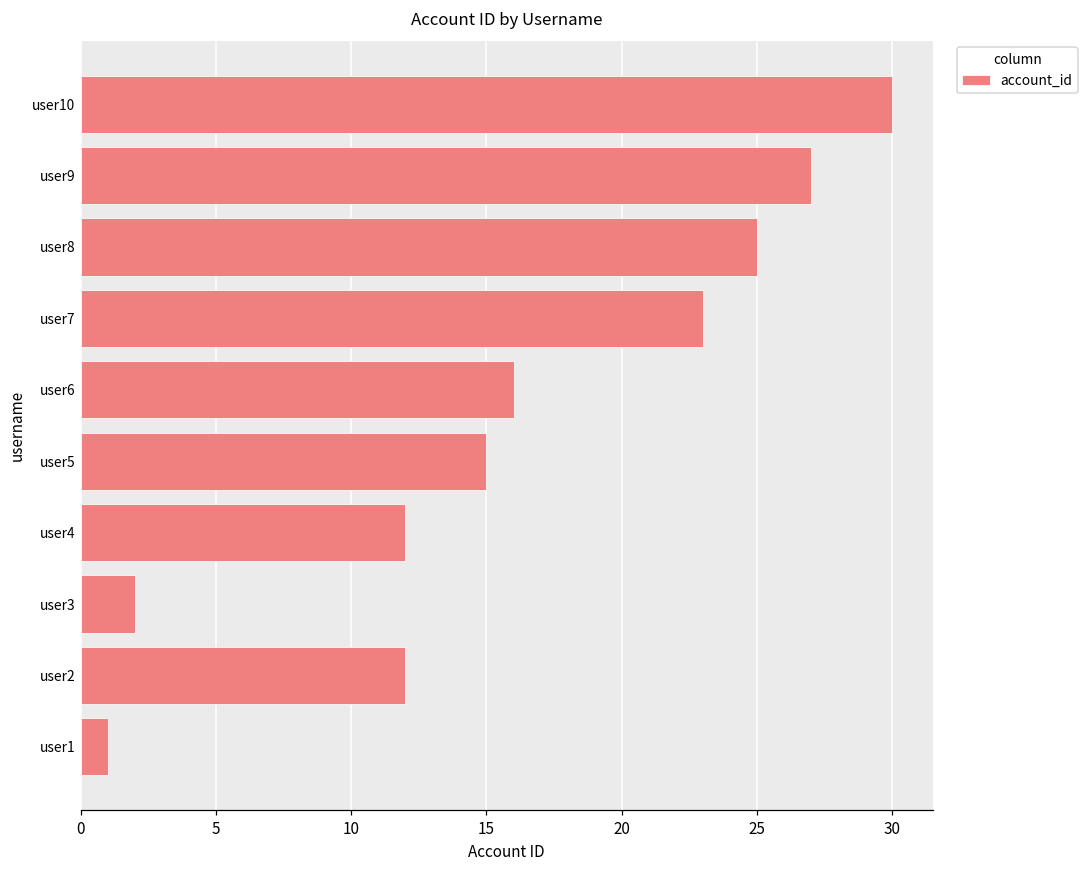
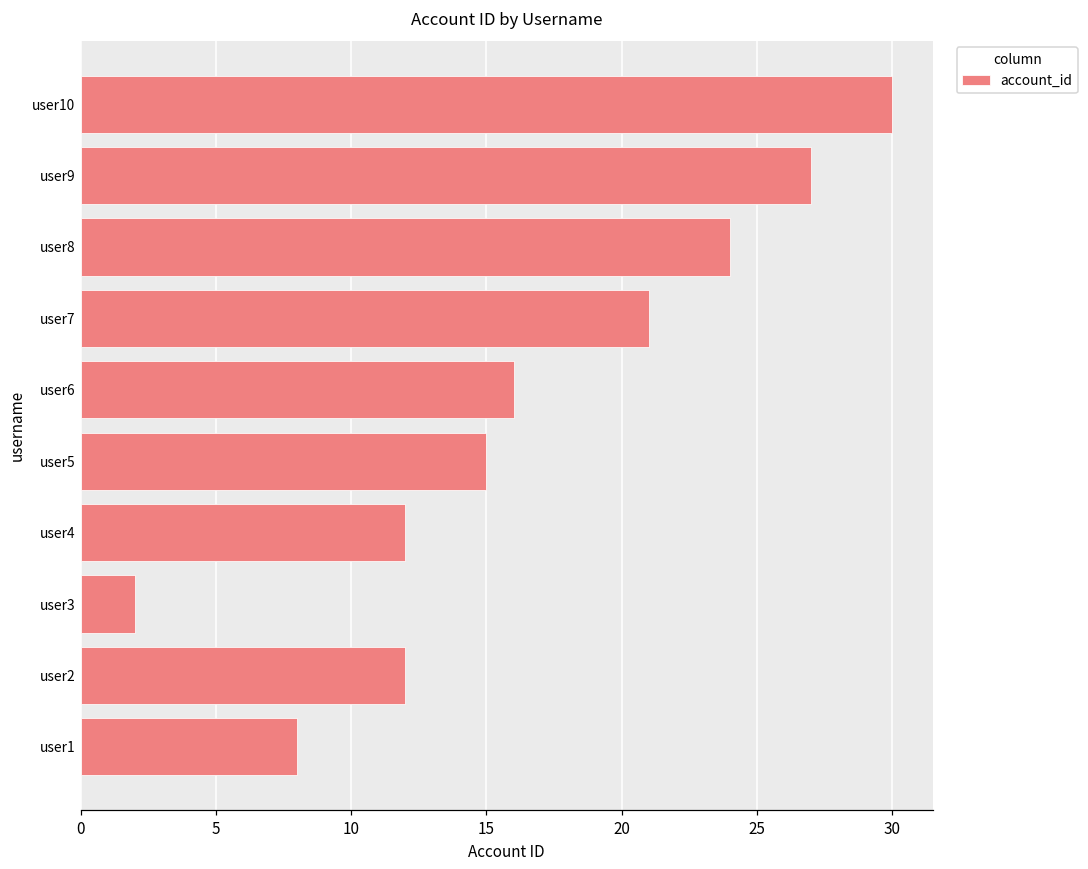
user8: 25 -> 24
user7: 23 -> 21
user1: 1 -> 8
